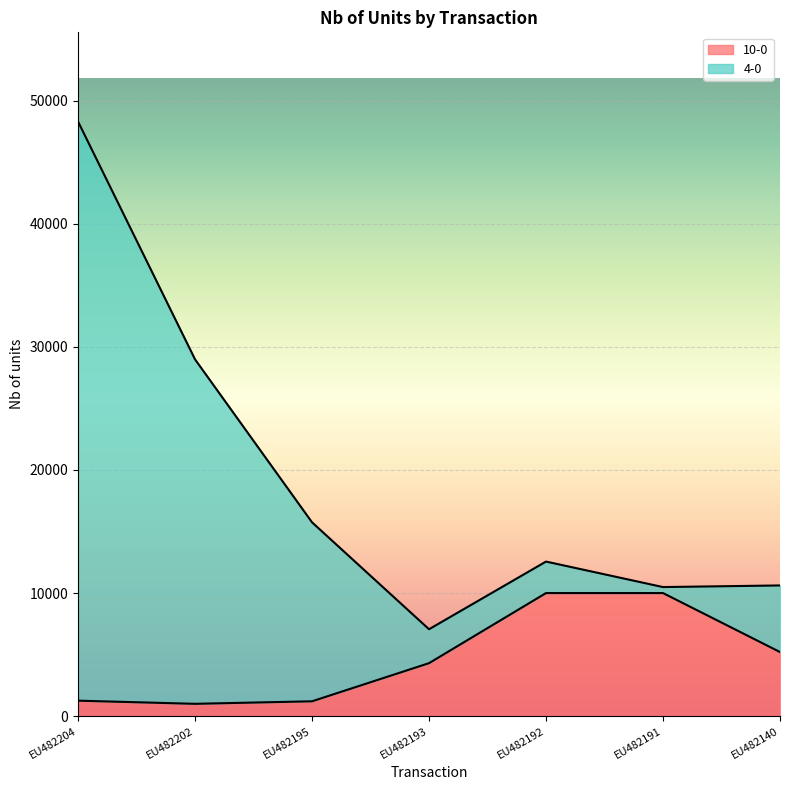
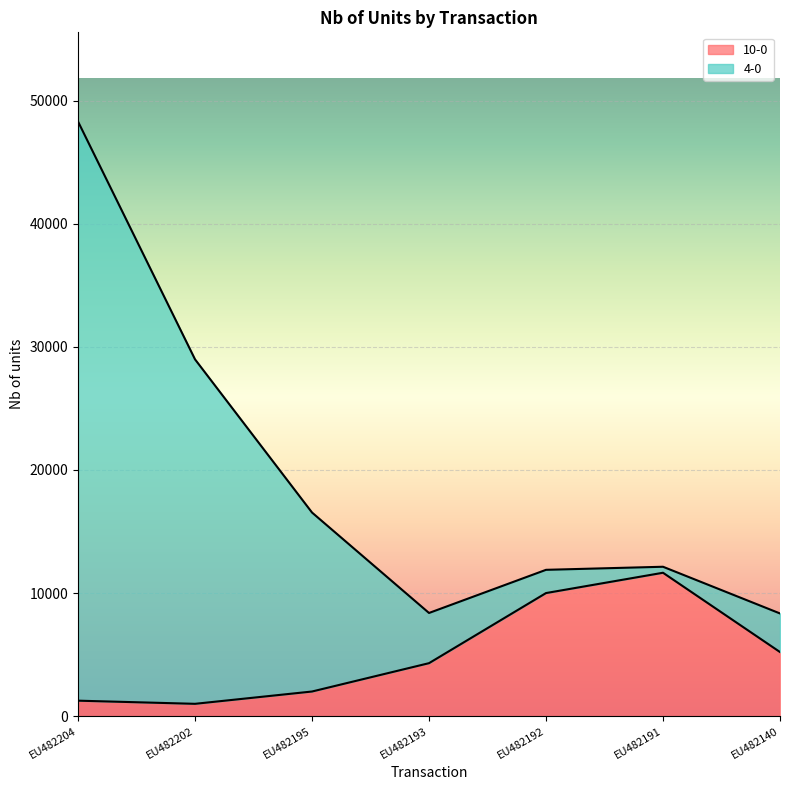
10-0, EU482195: 1200 -> 2000
4-0, EU482193: 2800 -> 4100
4-0, EU482192: 2600 -> 1900
10-0, EU482191: 10000 -> 11700
4-0, EU482140: 5400 -> 3100
